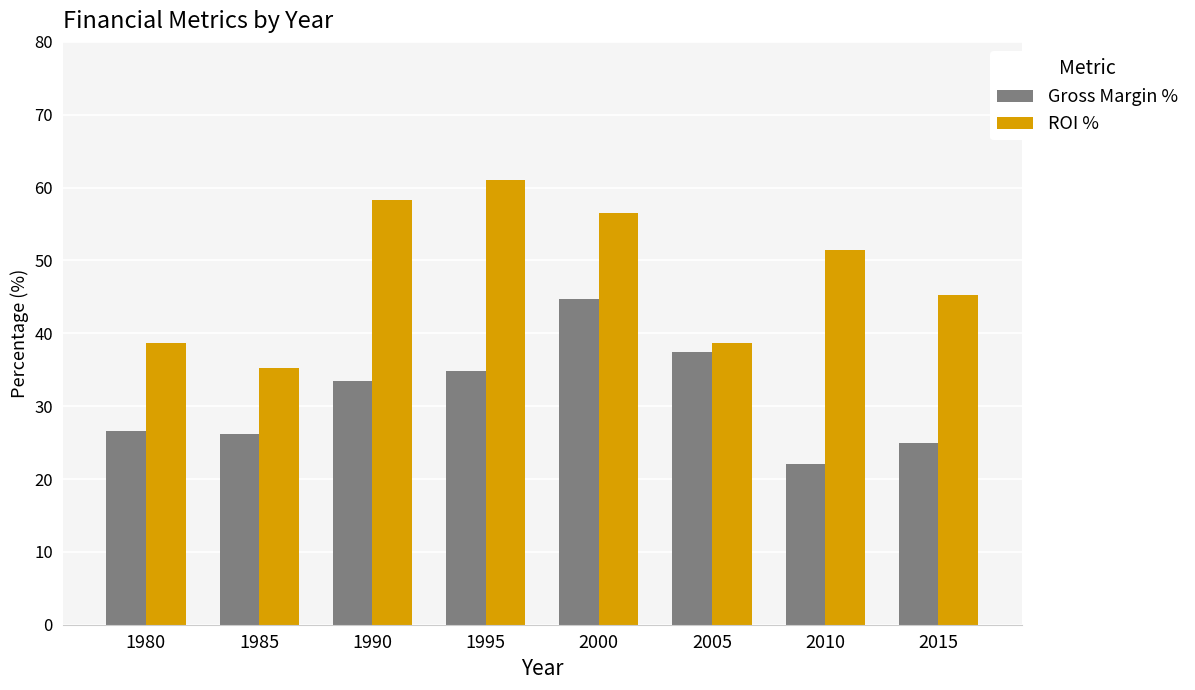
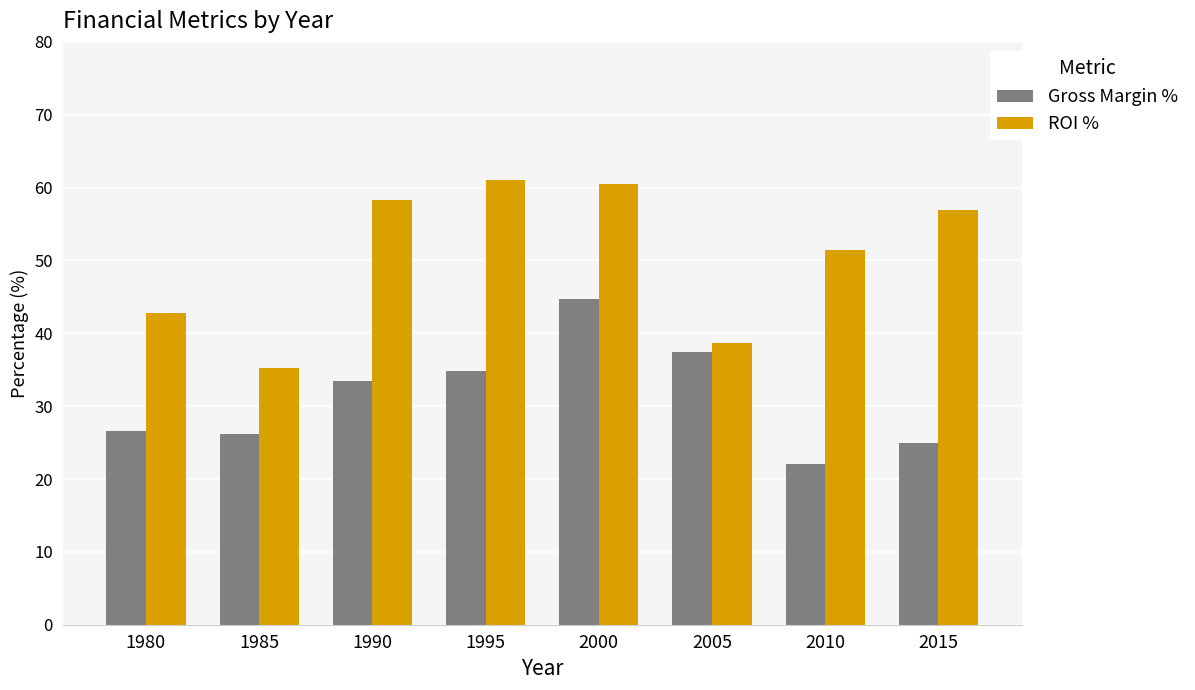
ROI %, 1980: 39 -> 43
ROI %, 2000: 57 -> 61
ROI %, 2015: 45 -> 57
